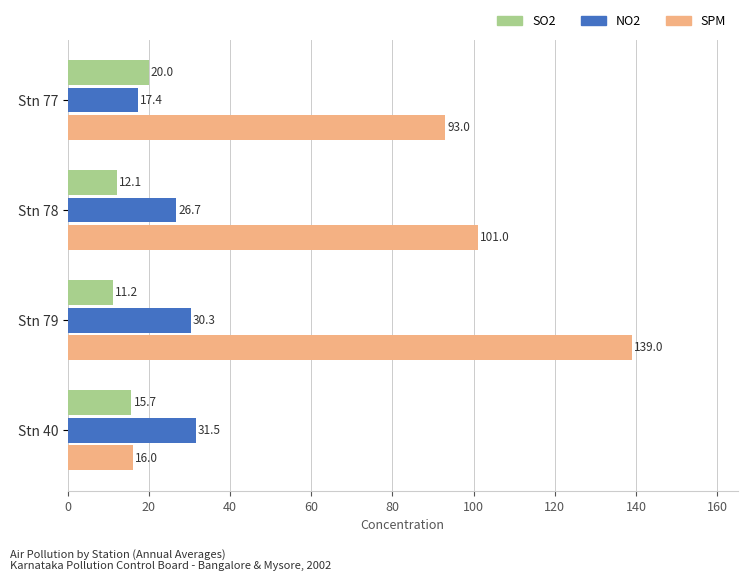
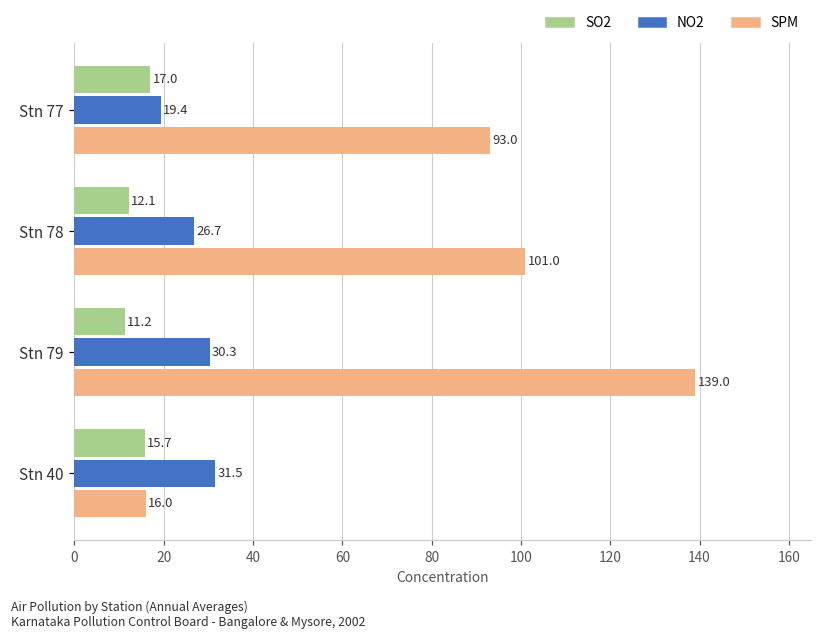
SO2, Stn 77: 20.0 -> 17.0
NO2, Stn 77: 17.4 -> 19.4
